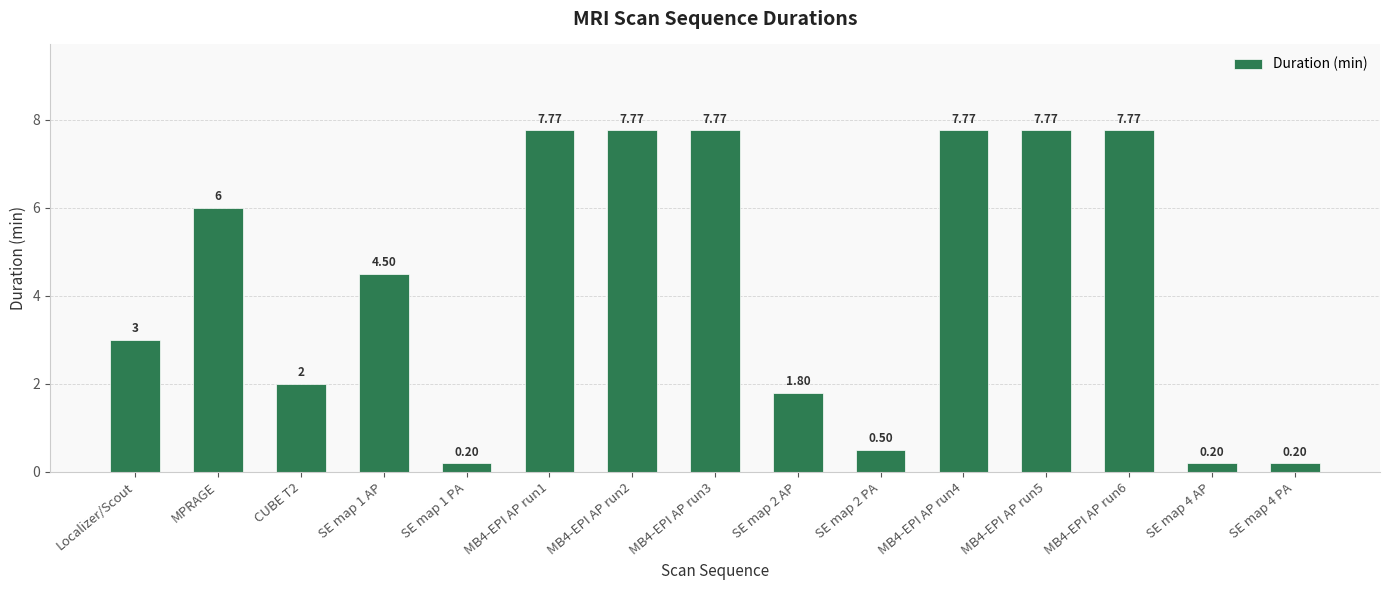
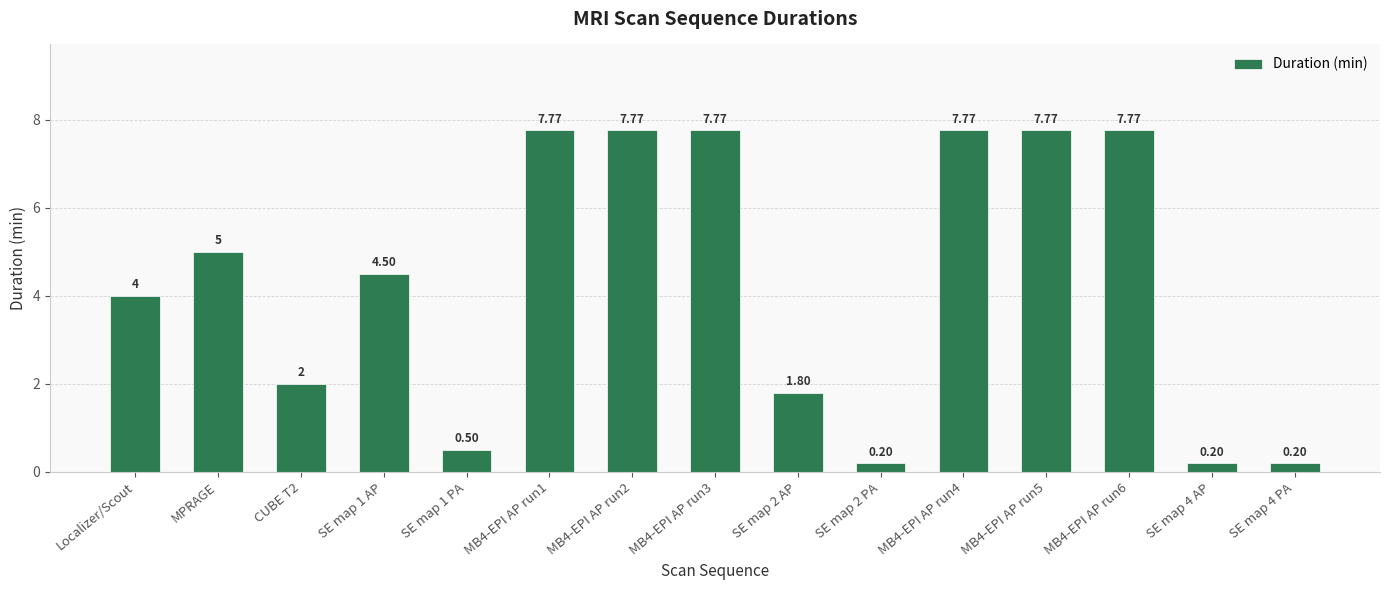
Localizer/Scout: 3 -> 4
MPRAGE: 6 -> 5
SE map 1 PA: 0.20 -> 0.50
SE map 2 PA: 0.50 -> 0.20
